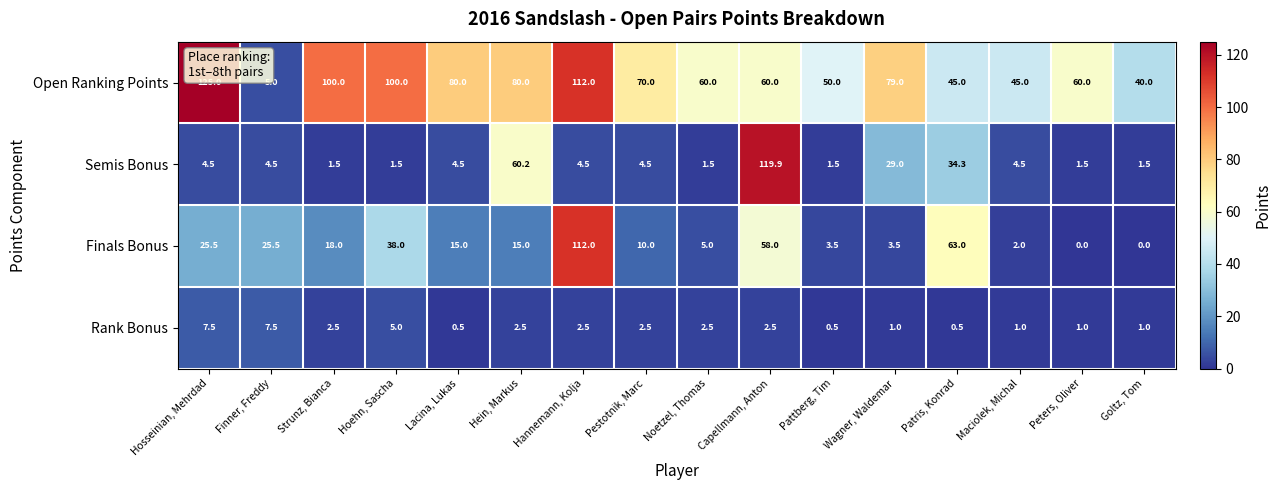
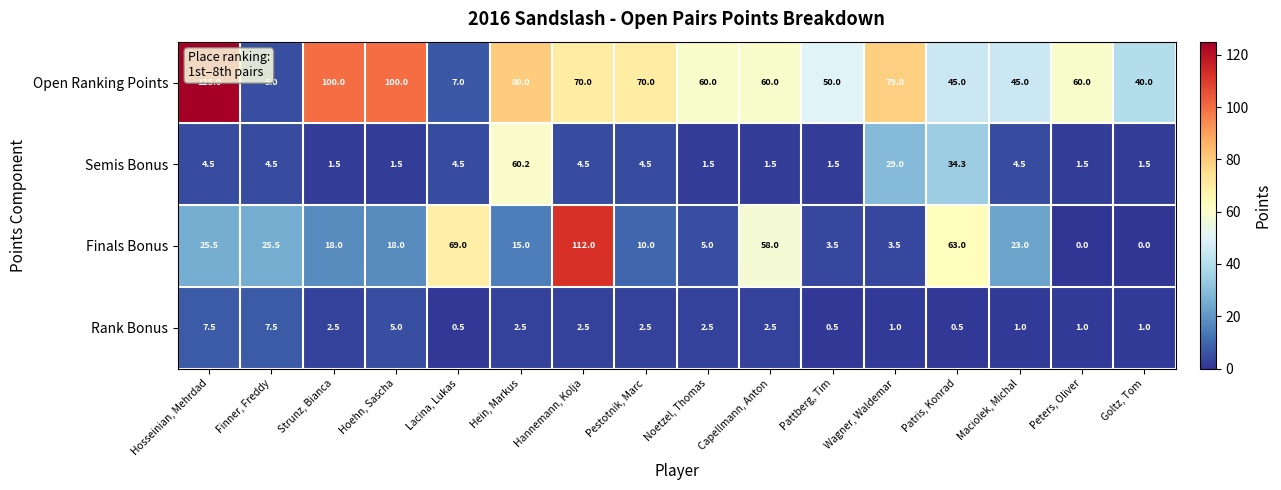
Open Ranking Points, Lacina, Lukas: 80.0 -> 7.0
Open Ranking Points, Hannemann, Kolja: 112.0 -> 70.0
Semis Bonus, Capellmann, Anton: 119.9 -> 1.5
Finals Bonus, Hoehn, Sascha: 38.0 -> 18.0
Finals Bonus, Lacina, Lukas: 15.0 -> 69.0
Finals Bonus, Maciolek, Michal: 2.0 -> 23.0
